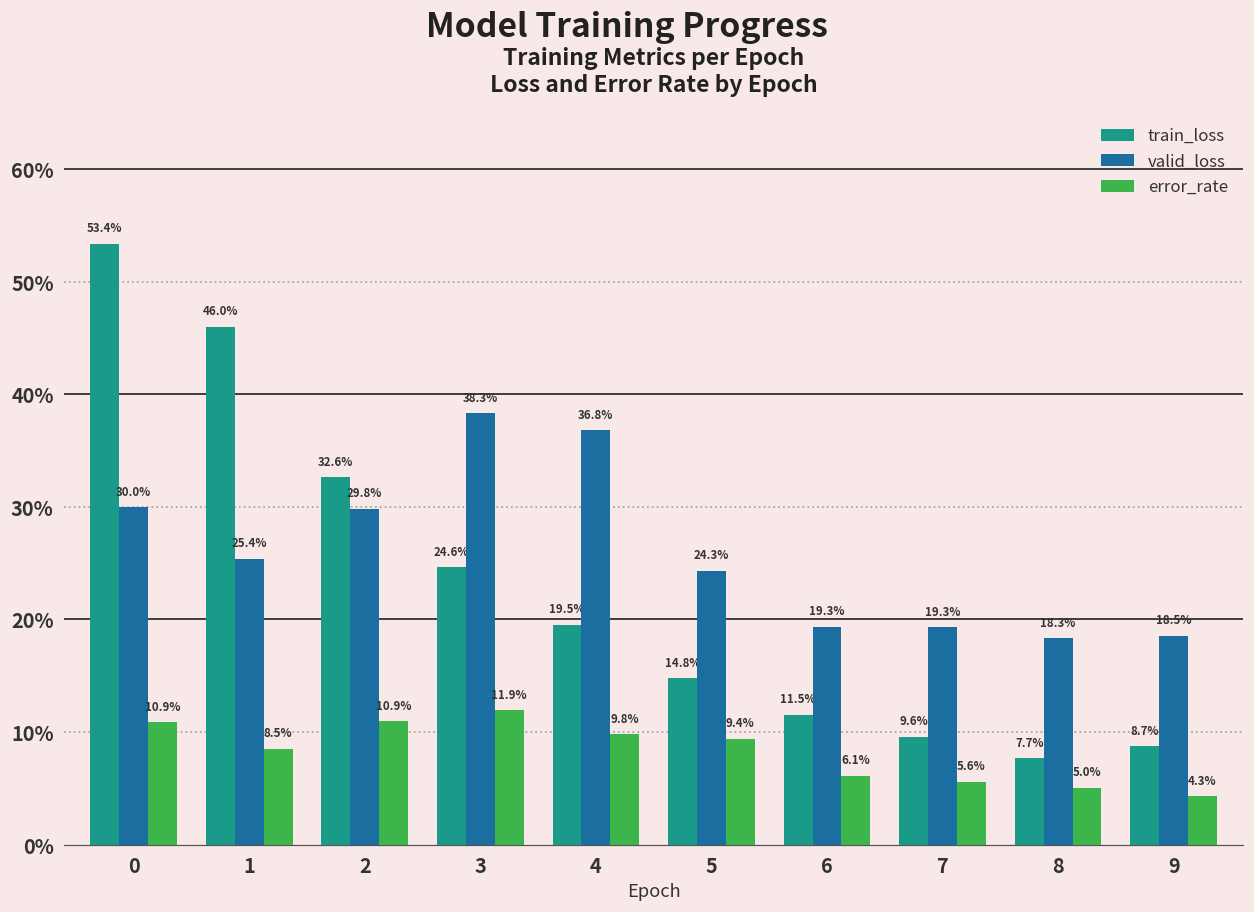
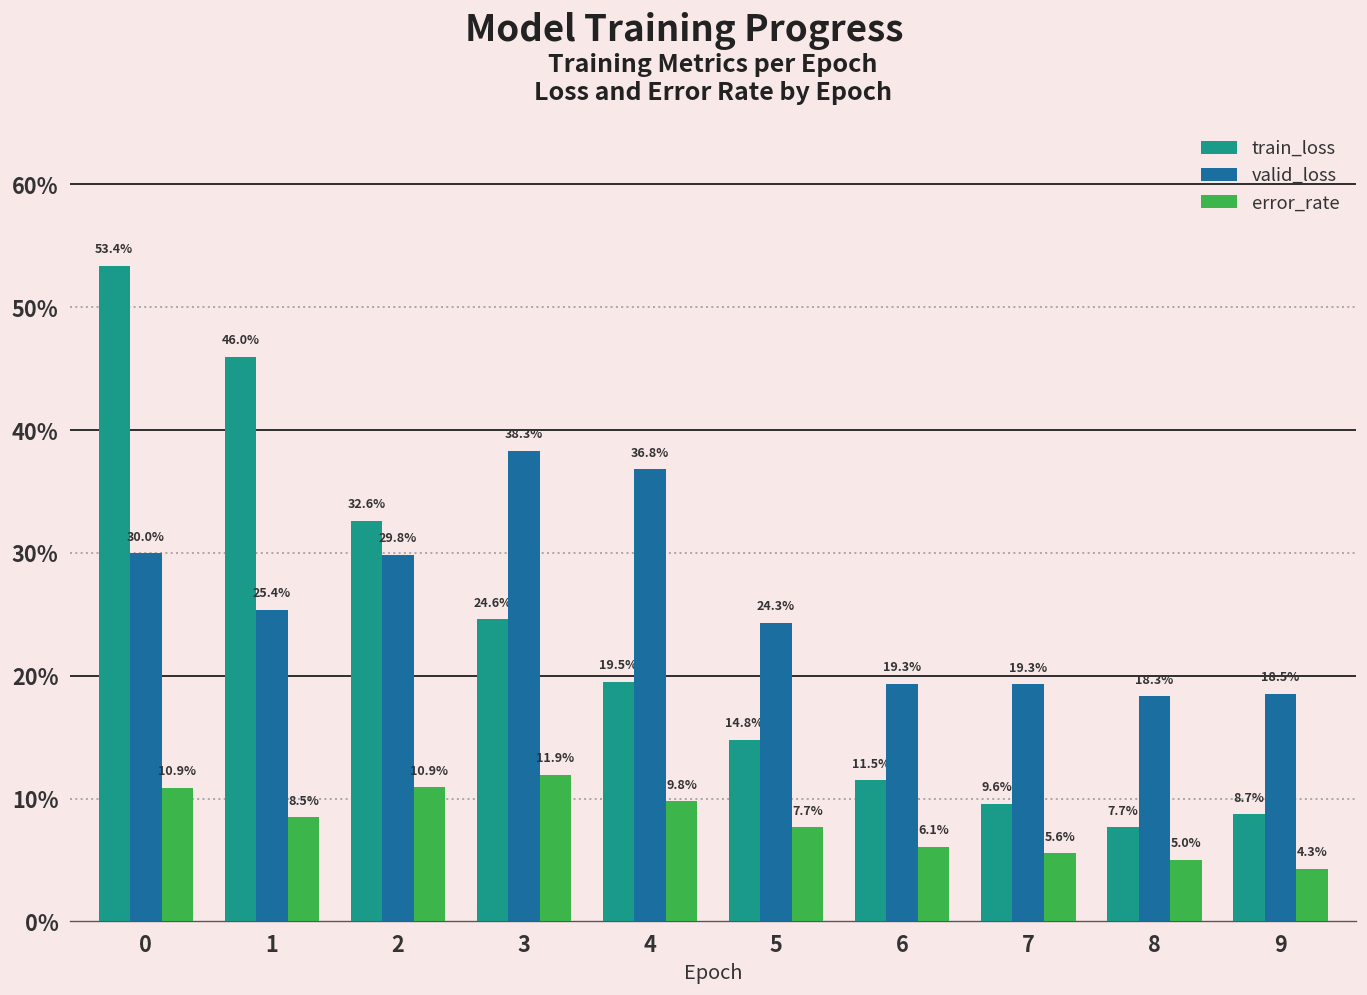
error_rate, 5: 9.4% -> 7.7%
